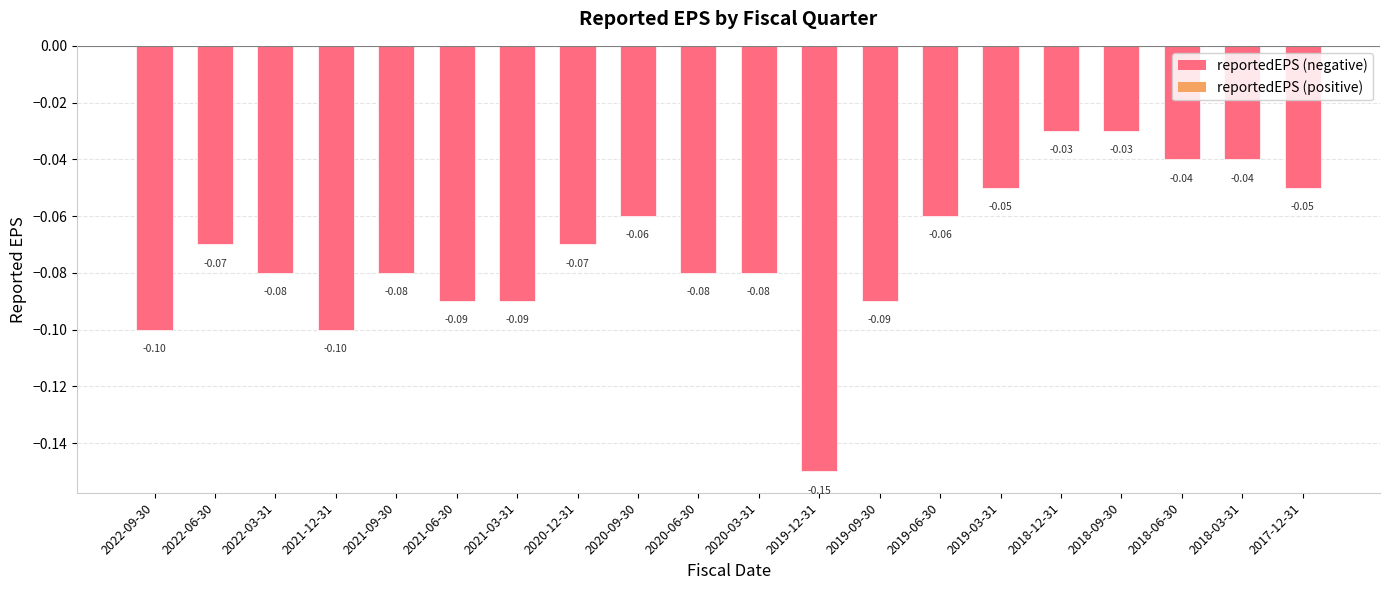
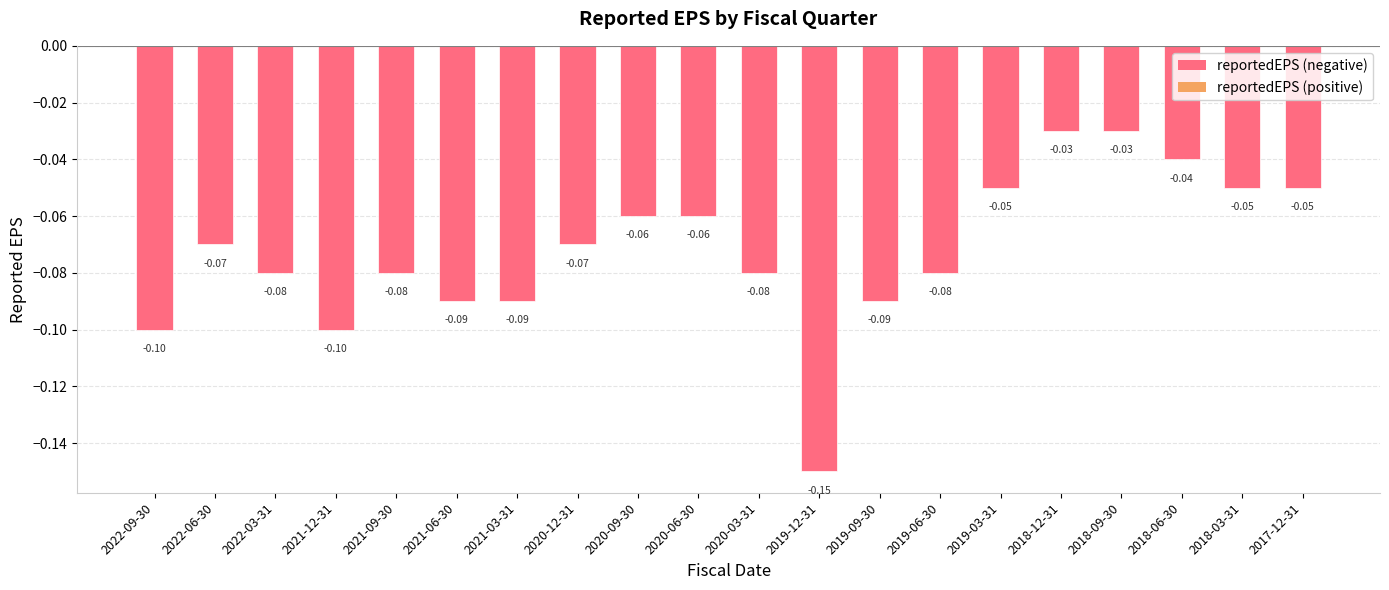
2020-06-30: -0.08 -> -0.06
2019-06-30: -0.06 -> -0.08
2018-03-31: -0.04 -> -0.05
